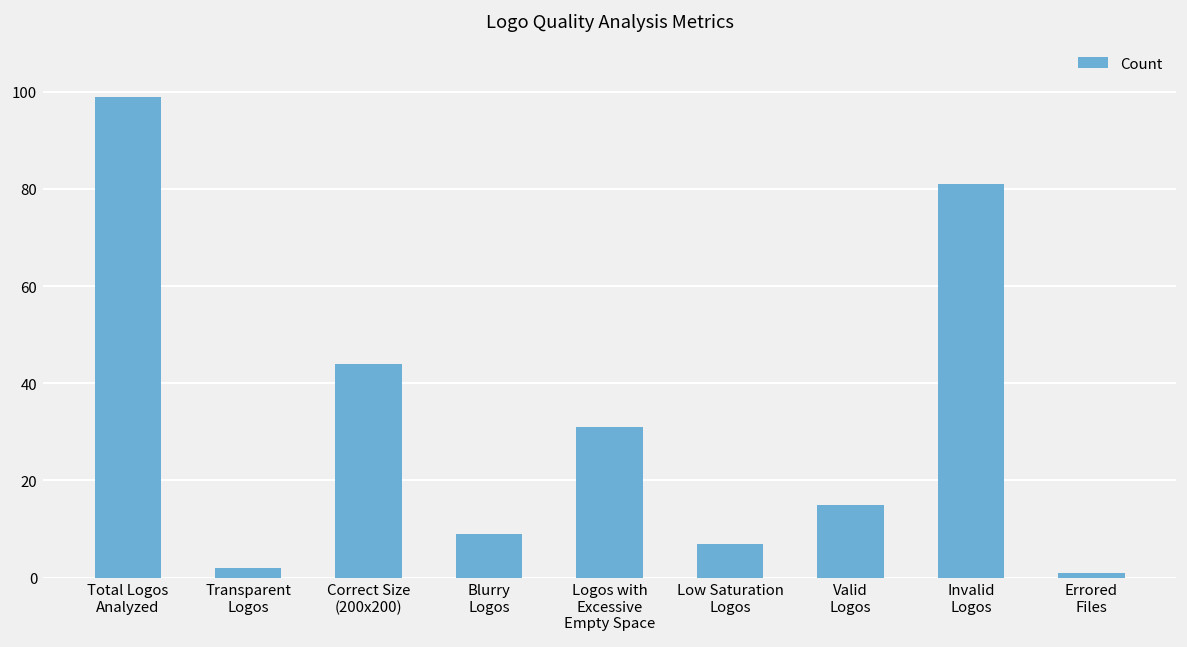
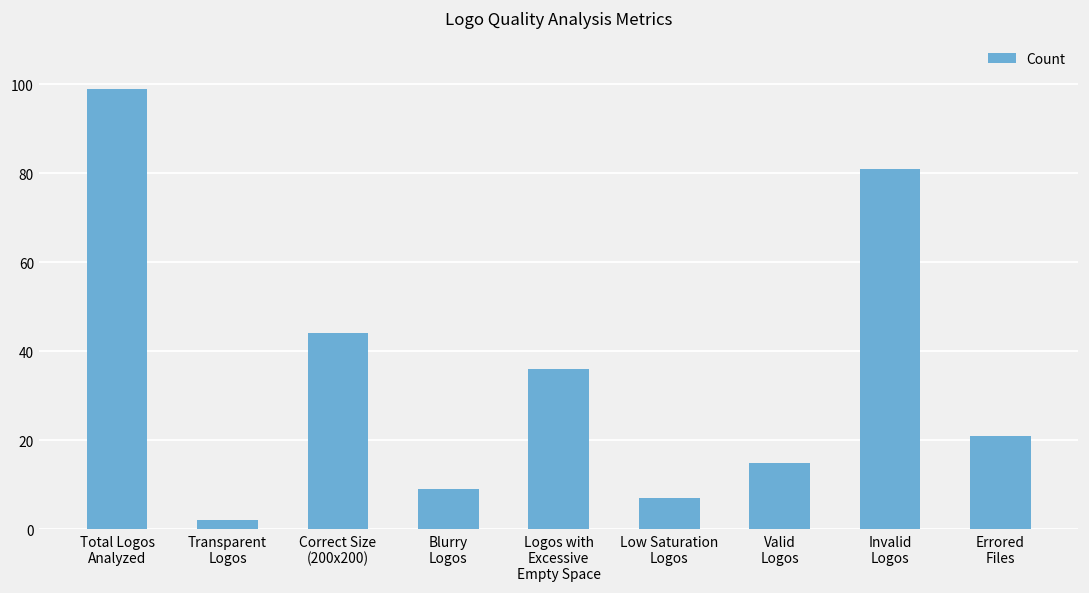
Logos with Excessive Empty Space: 31 -> 36
Errored Files: 1 -> 21
